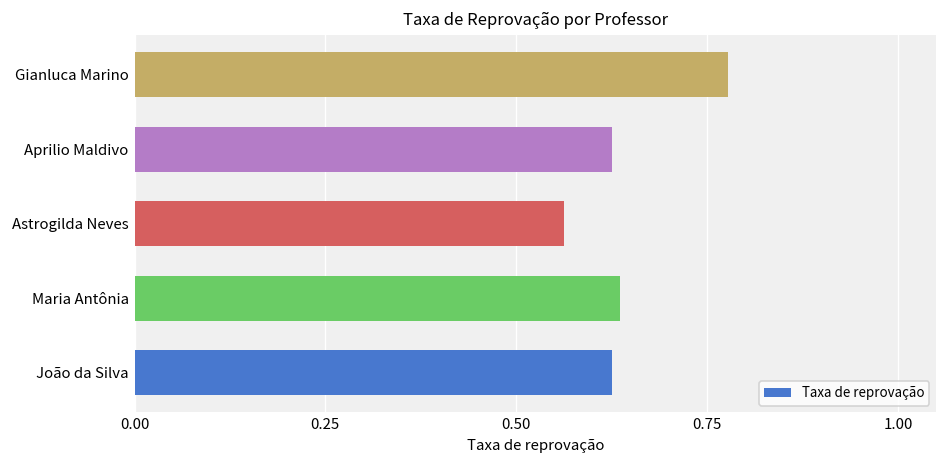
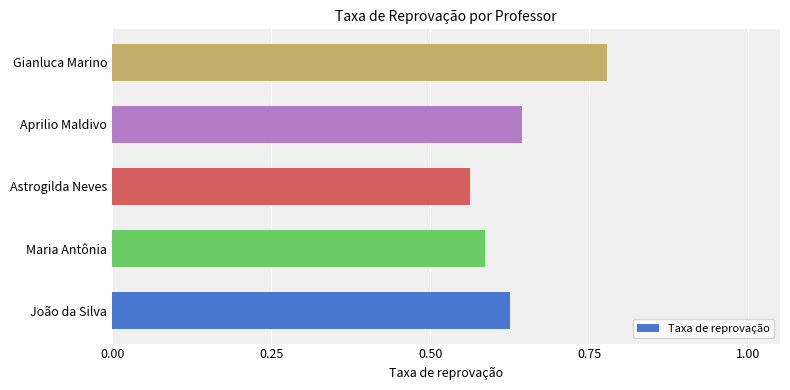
Aprilio Maldivo: 0.63 -> 0.64
Maria Antônia: 0.64 -> 0.59
